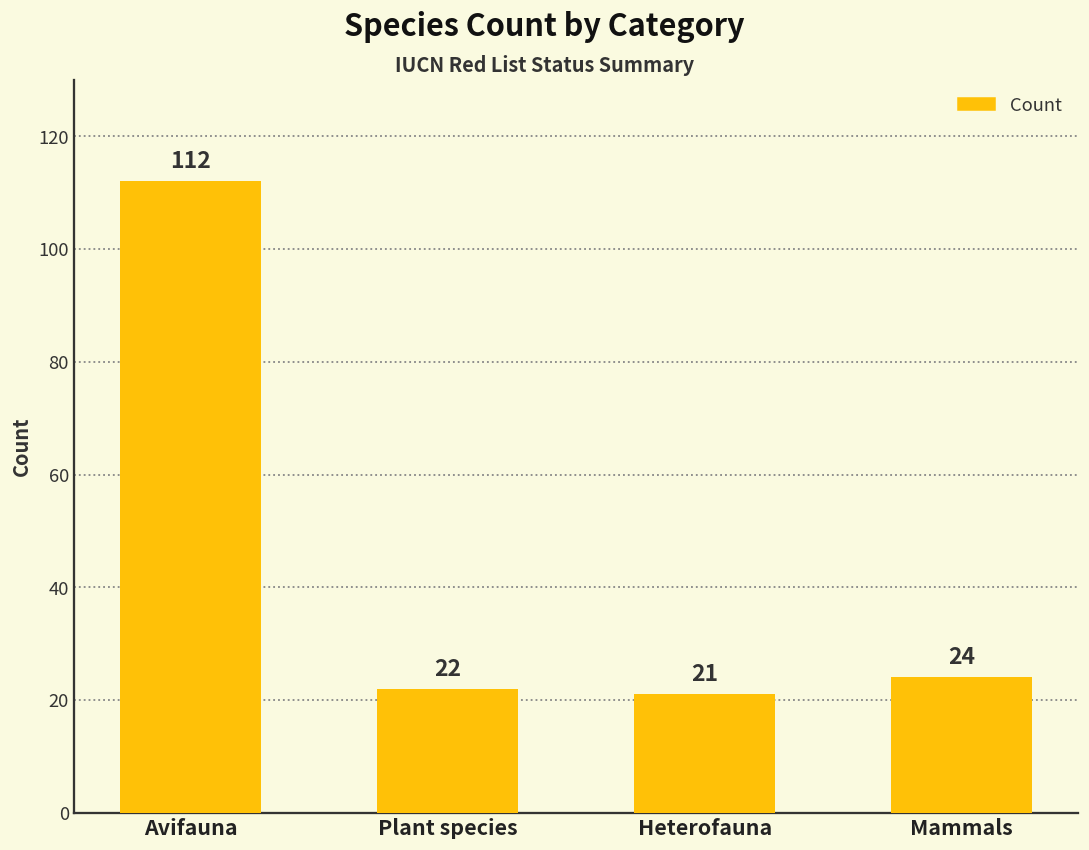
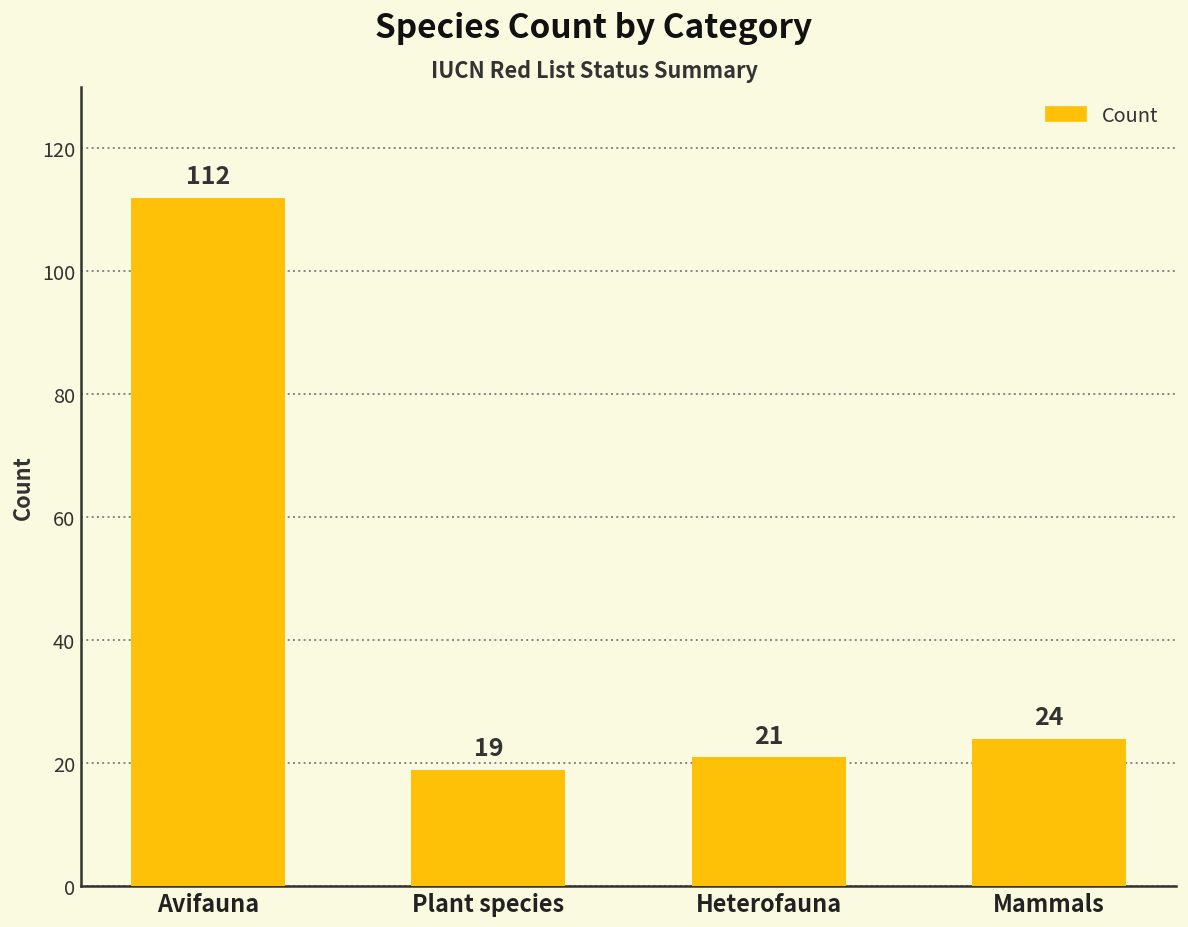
Plant species: 22 -> 19
